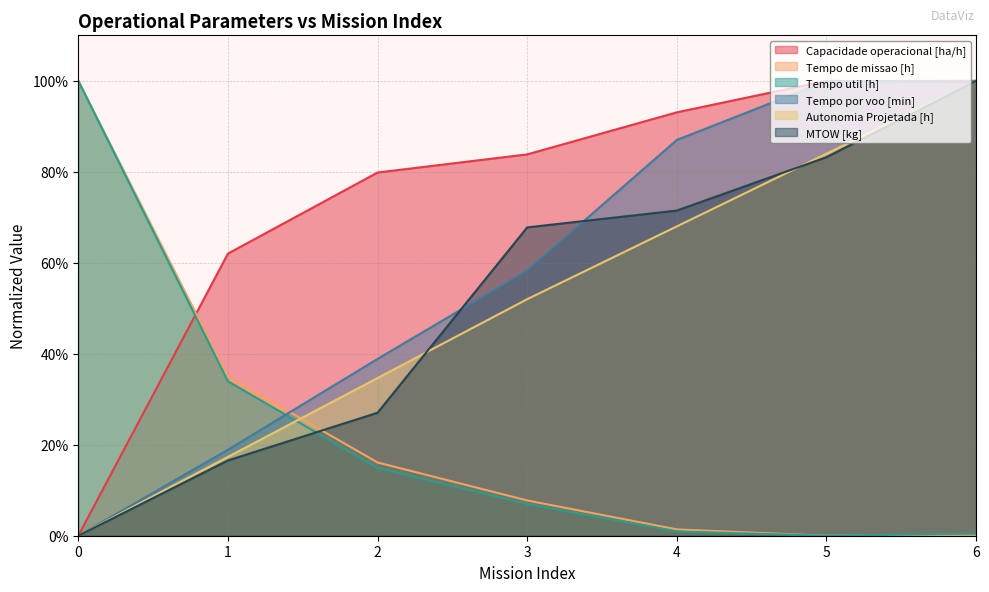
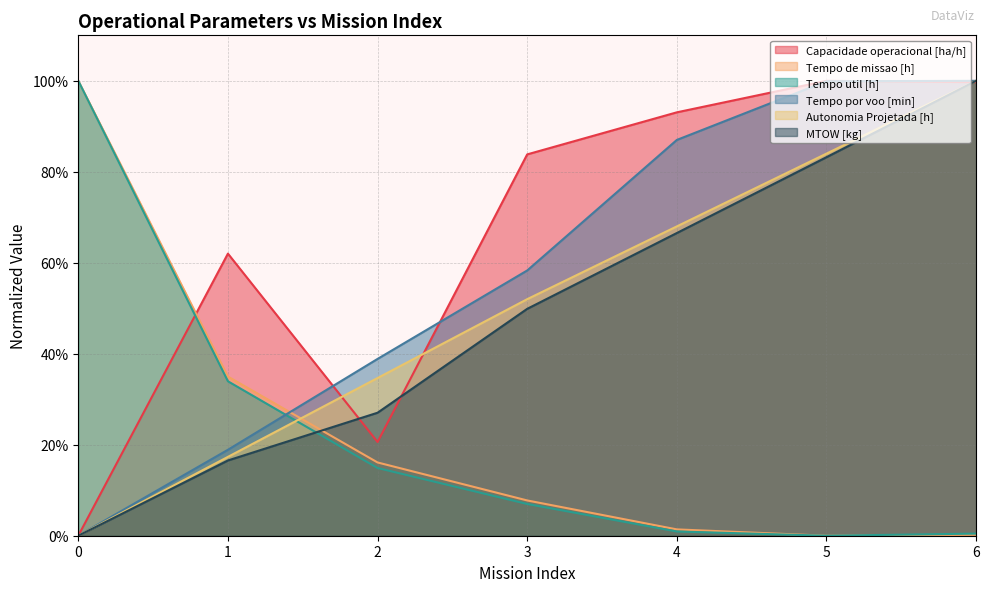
Capacidade operacional [ha/h], 2: 80% -> 21%
MTOW [kg], 3: 68% -> 50%
MTOW [kg], 4: 71% -> 67%
